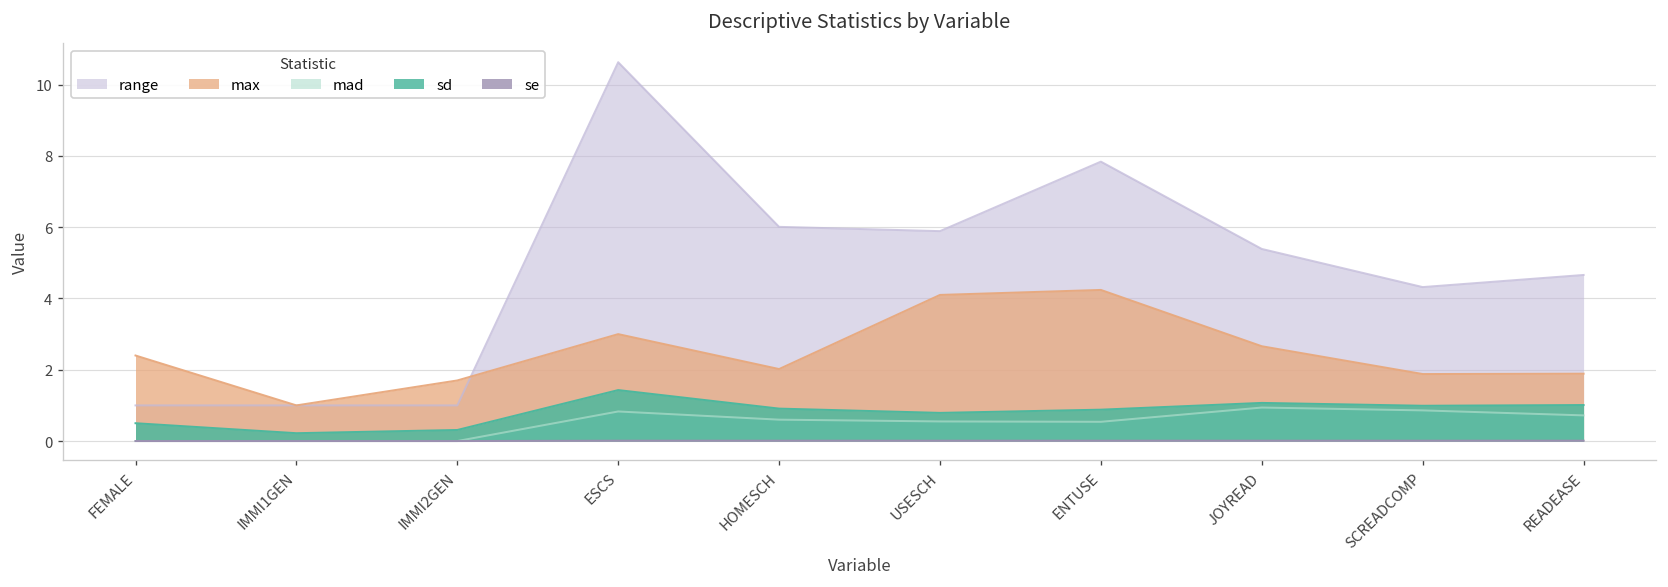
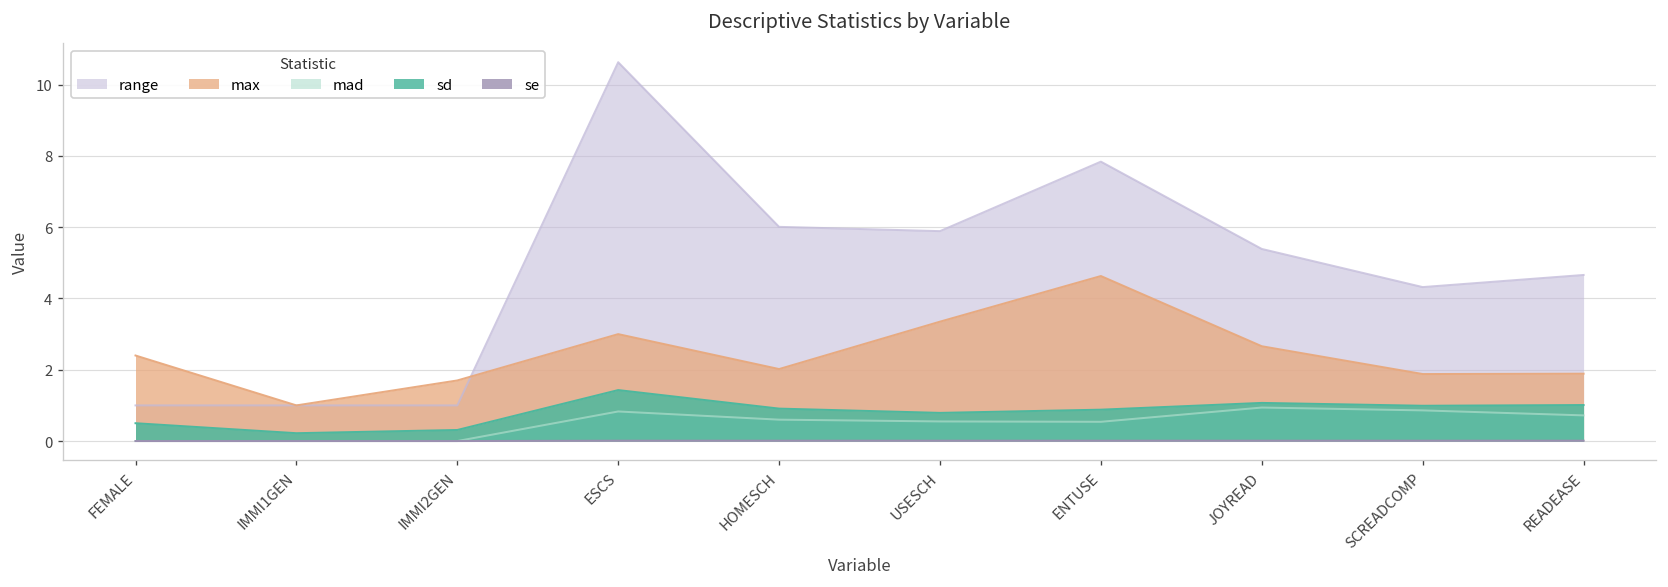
max, USESCH: 4.1 -> 3.4
max, ENTUSE: 4.2 -> 4.6
